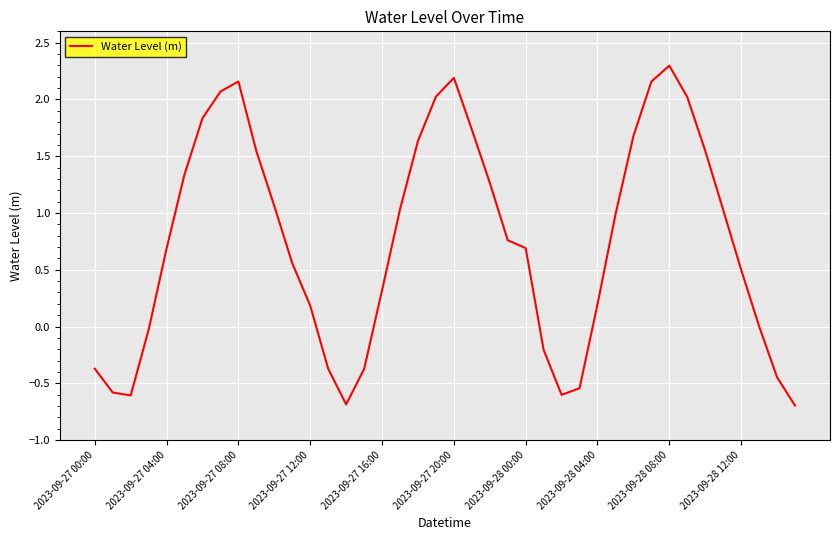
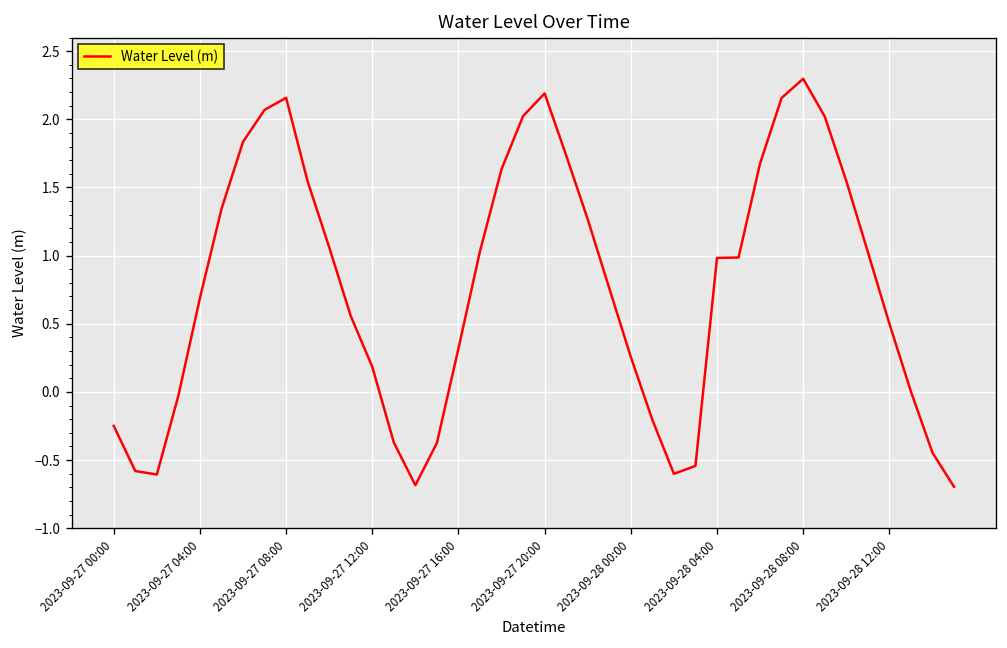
2023-09-27 00:00: -0.37 -> -0.25
2023-09-28 00:00: 0.69 -> 0.26
2023-09-28 04:00: 0.20 -> 0.98
